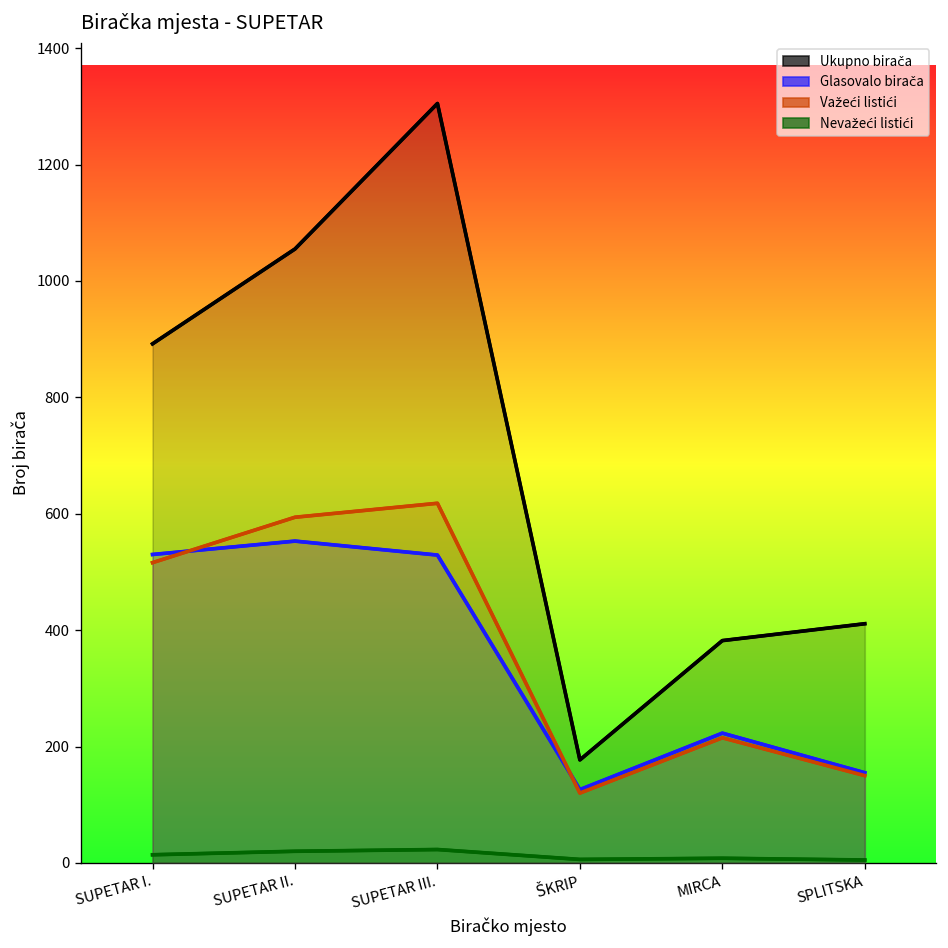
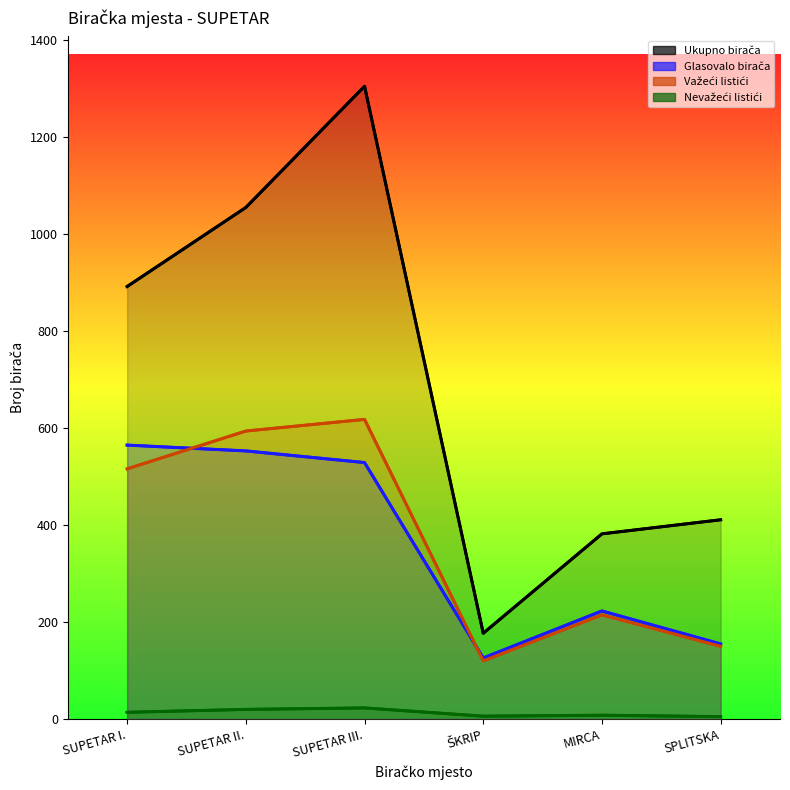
Glasovalo birača, SUPETAR I.: 530 -> 570
